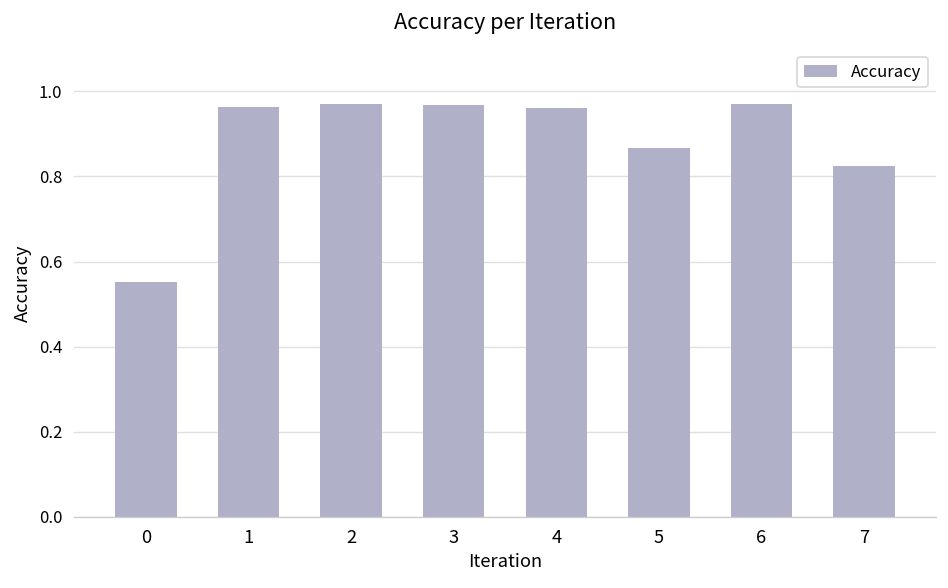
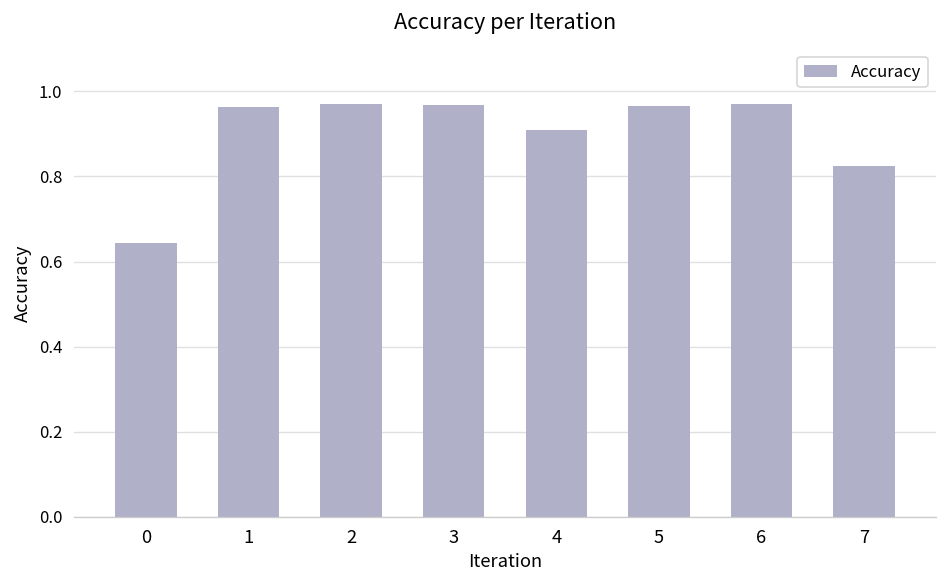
0: 0.55 -> 0.64
4: 0.96 -> 0.91
5: 0.87 -> 0.97
